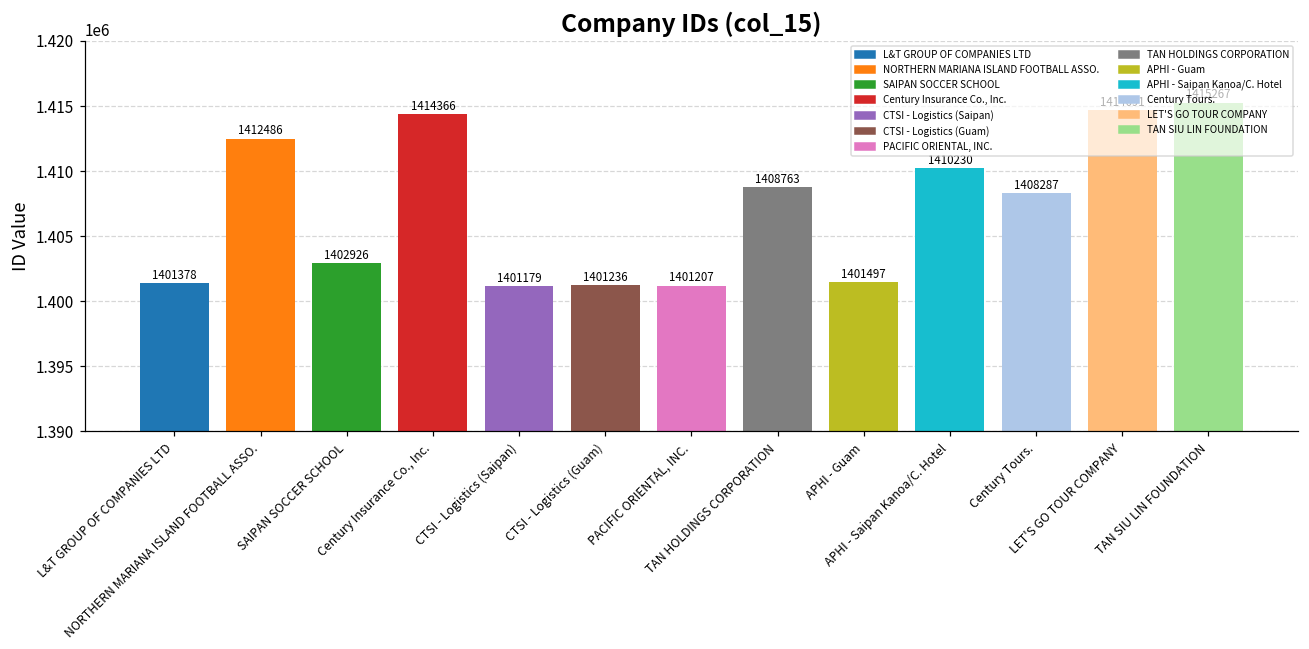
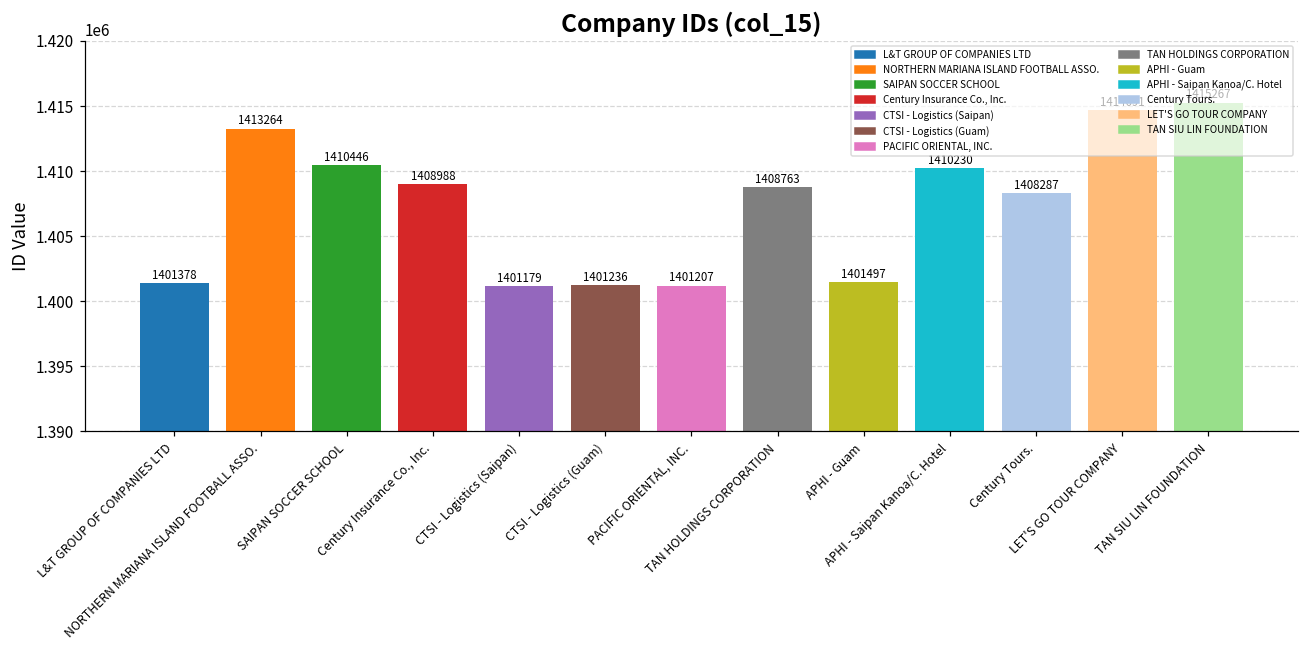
NORTHERN MARIANA ISLAND FOOTBALL ASSO.: 1412486 -> 1413264
SAIPAN SOCCER SCHOOL: 1402926 -> 1410446
Century Insurance Co., Inc.: 1414366 -> 1408988
